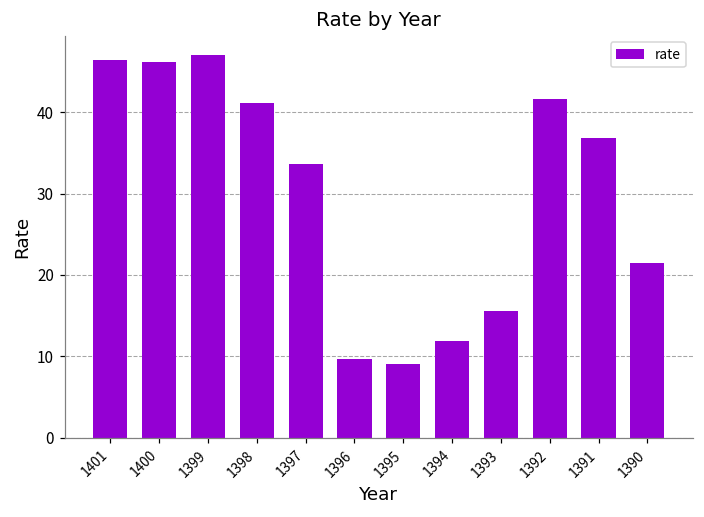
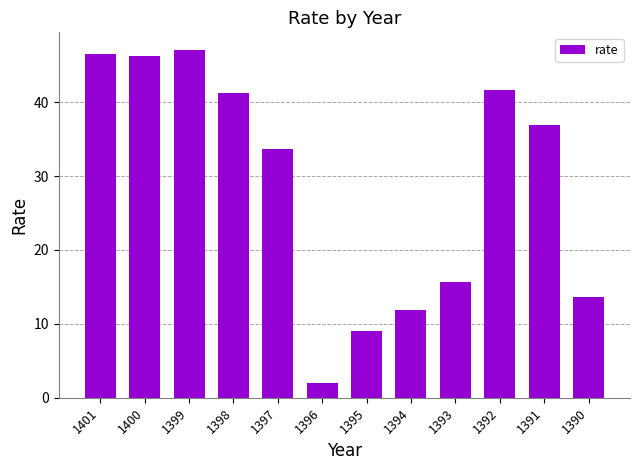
1396: 10 -> 2
1390: 22 -> 14
